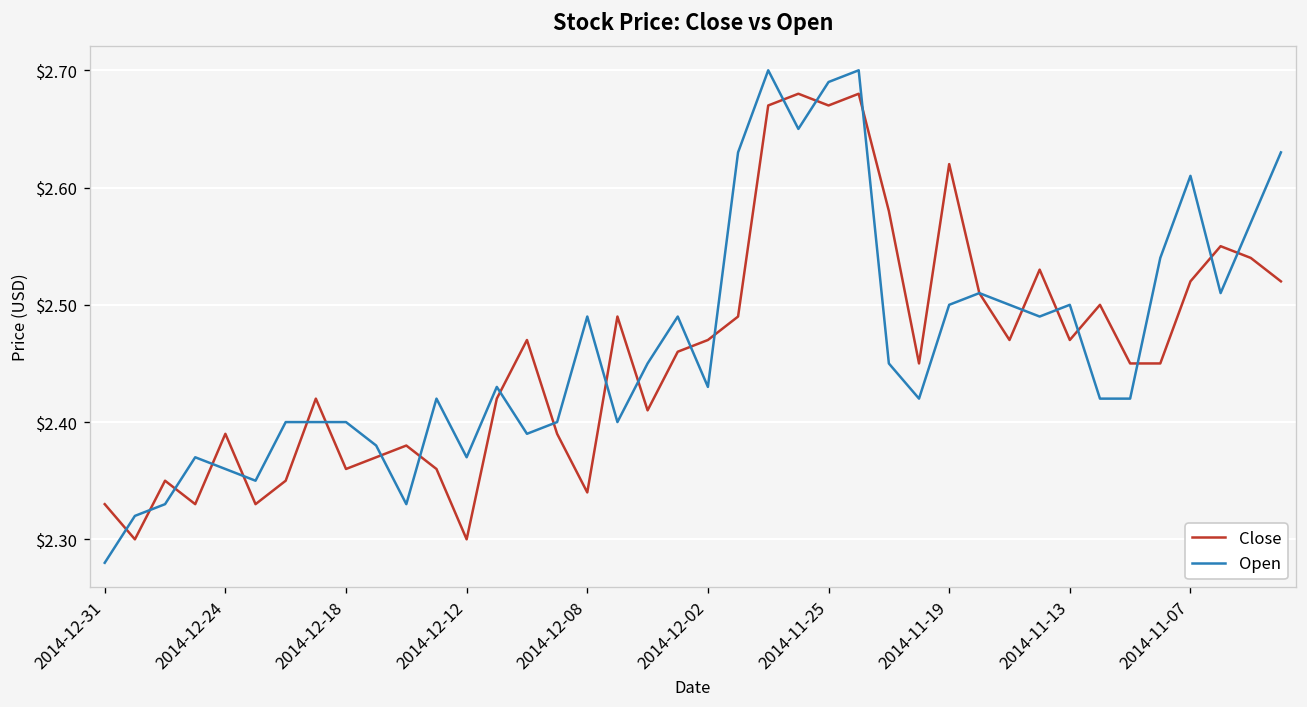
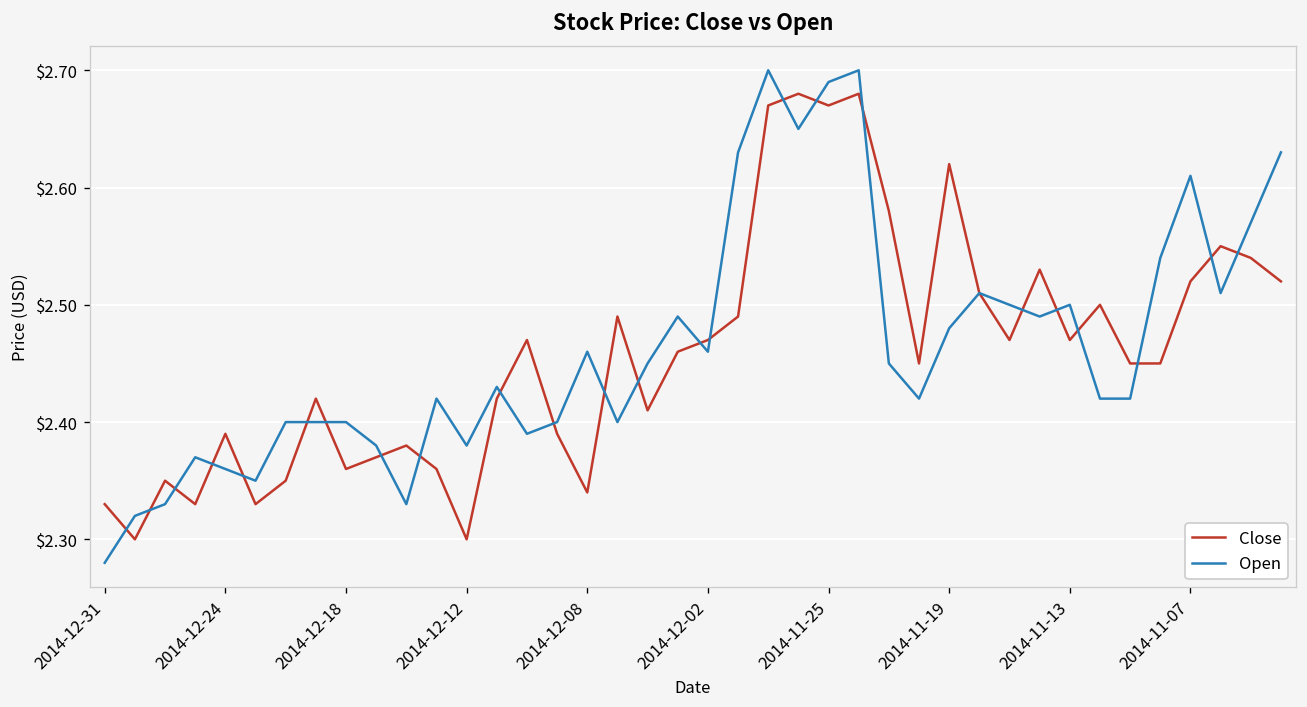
Open, 2014-12-12: $2.37 -> $2.38
Open, 2014-12-08: $2.49 -> $2.46
Open, 2014-12-02: $2.43 -> $2.46
Open, 2014-11-19: $2.50 -> $2.48
